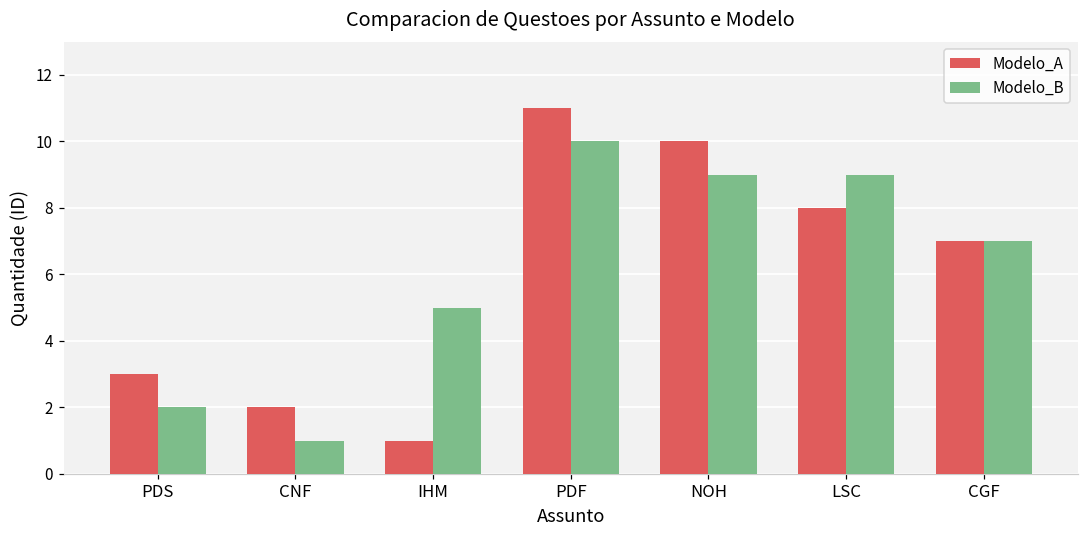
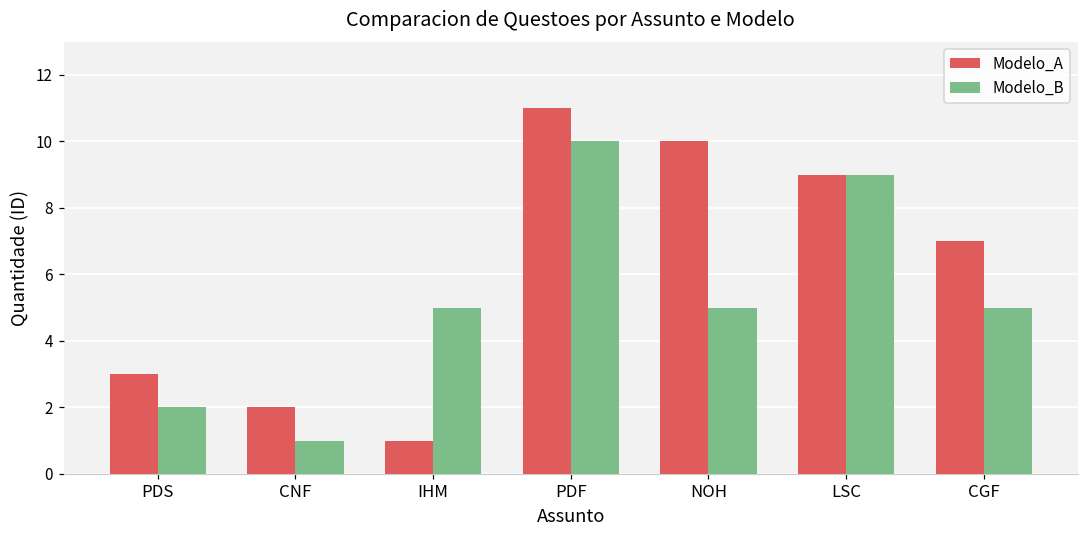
Modelo_B, NOH: 9 -> 5
Modelo_A, LSC: 8 -> 9
Modelo_B, CGF: 7 -> 5
